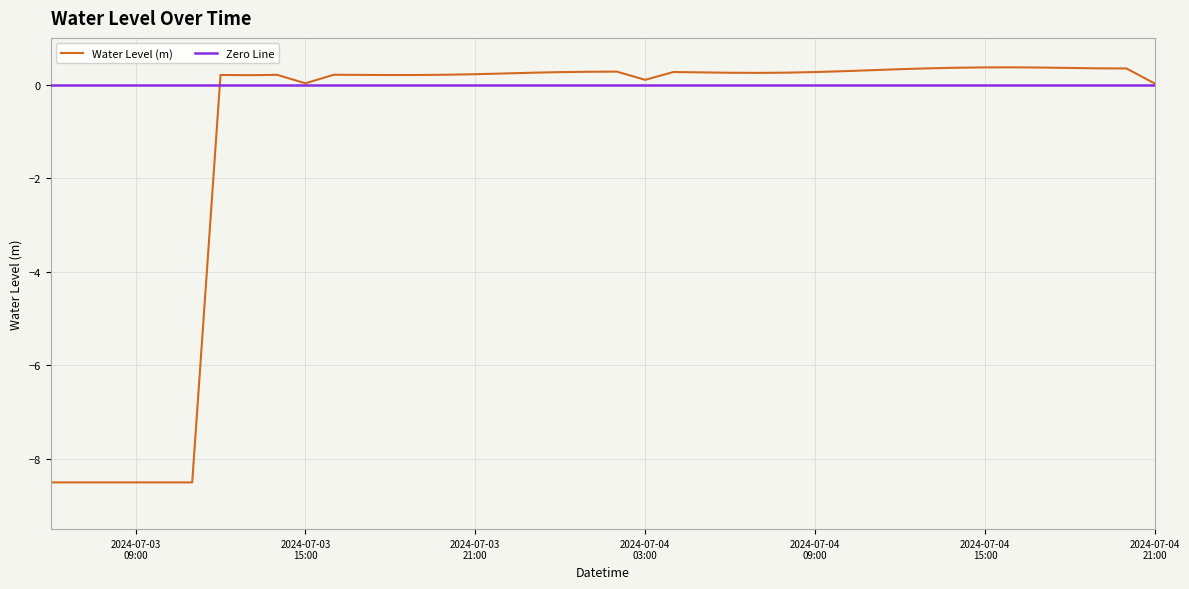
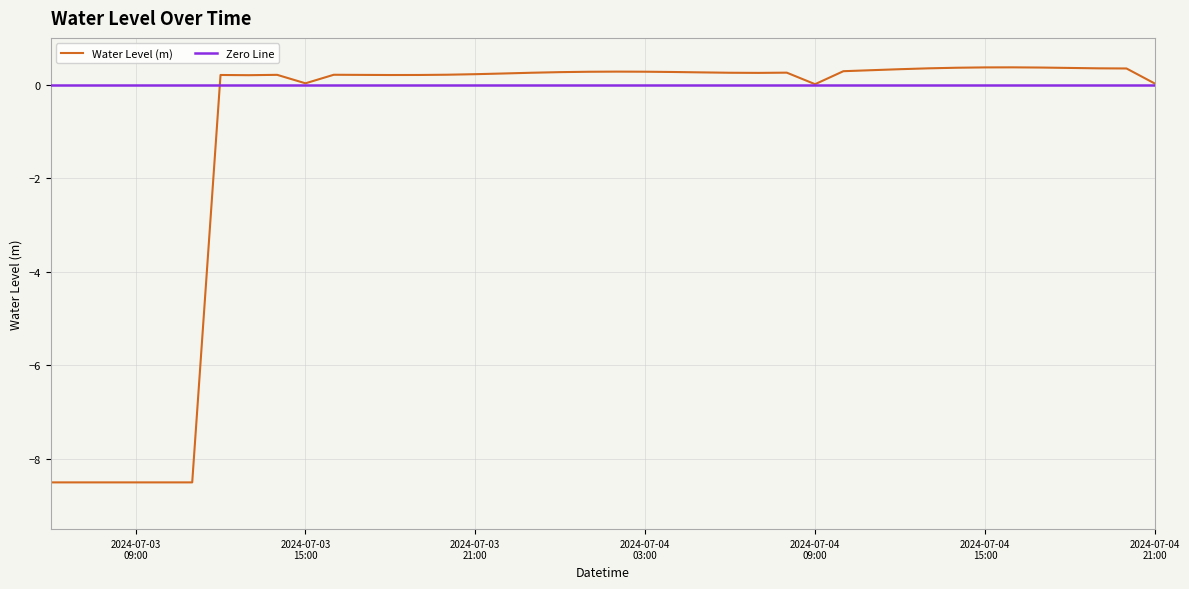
2024-07-04 03:00: 0.1 -> 0.3
2024-07-04 09:00: 0.3 -> 0.0
